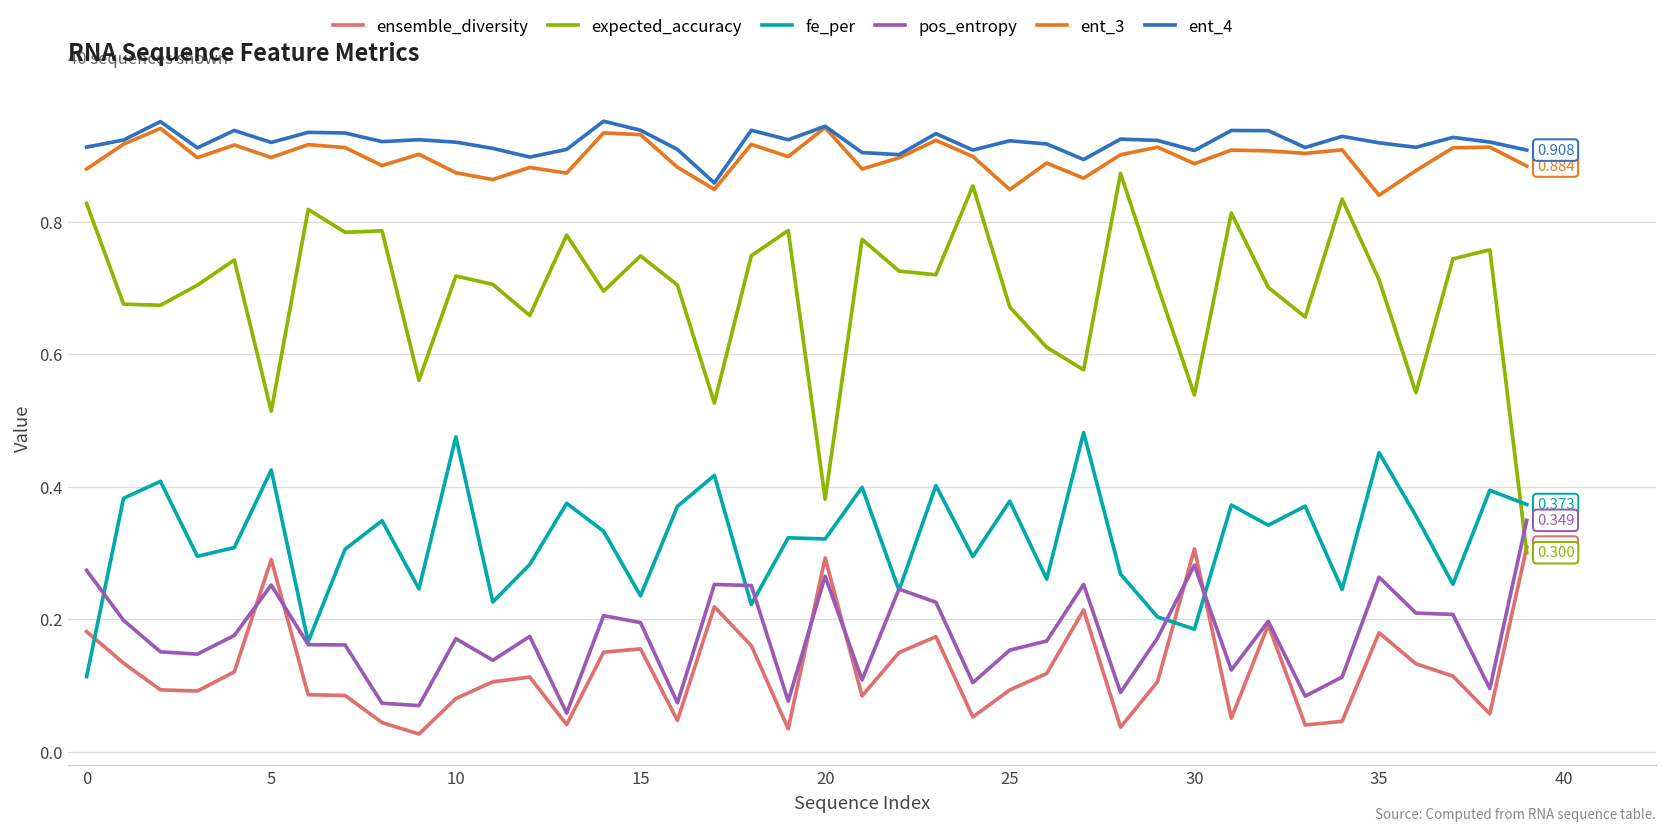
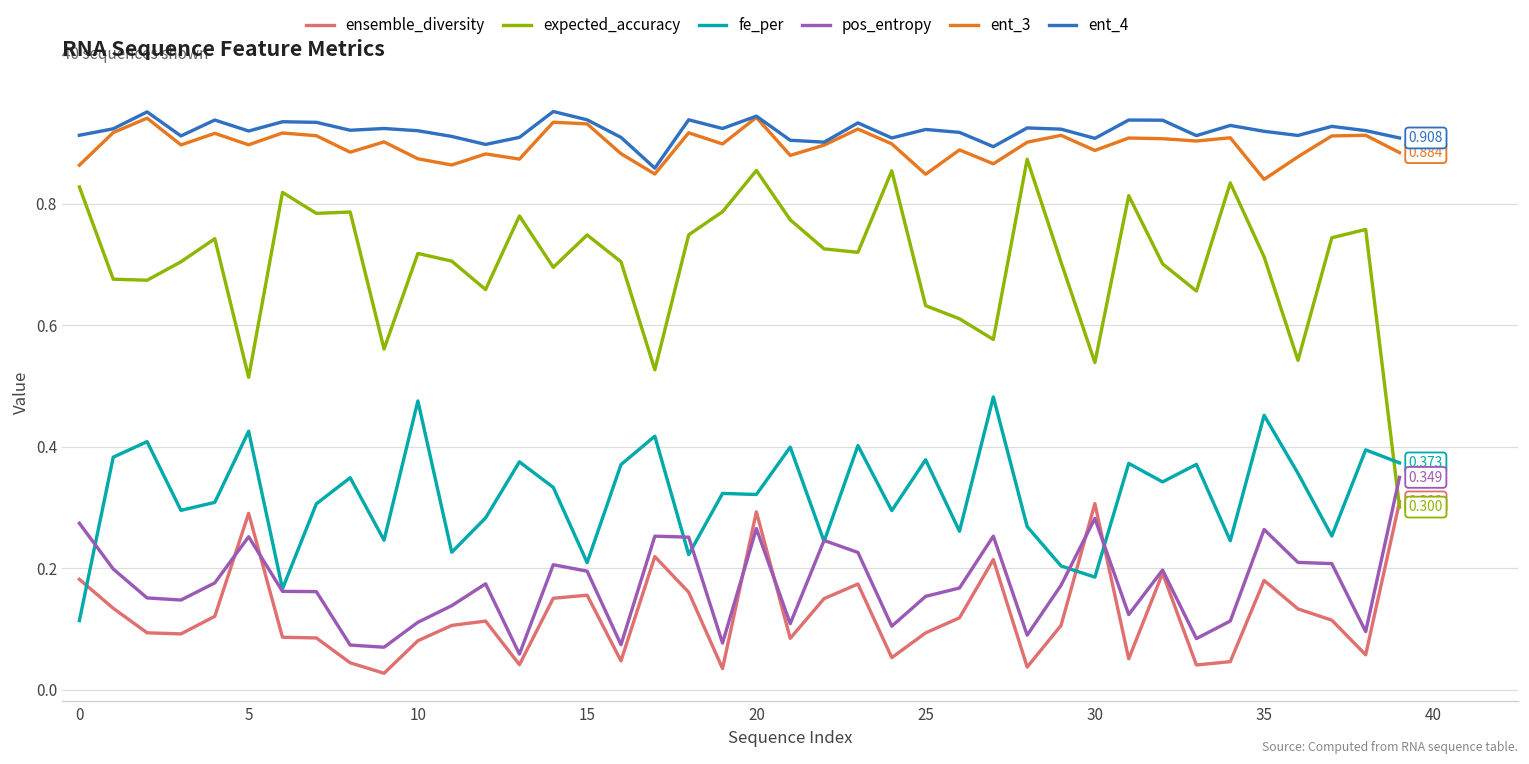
ent_3, 0: 0.88 -> 0.86
pos_entropy, 10: 0.17 -> 0.11
fe_per, 15: 0.24 -> 0.21
expected_accuracy, 20: 0.38 -> 0.85
expected_accuracy, 25: 0.67 -> 0.63
